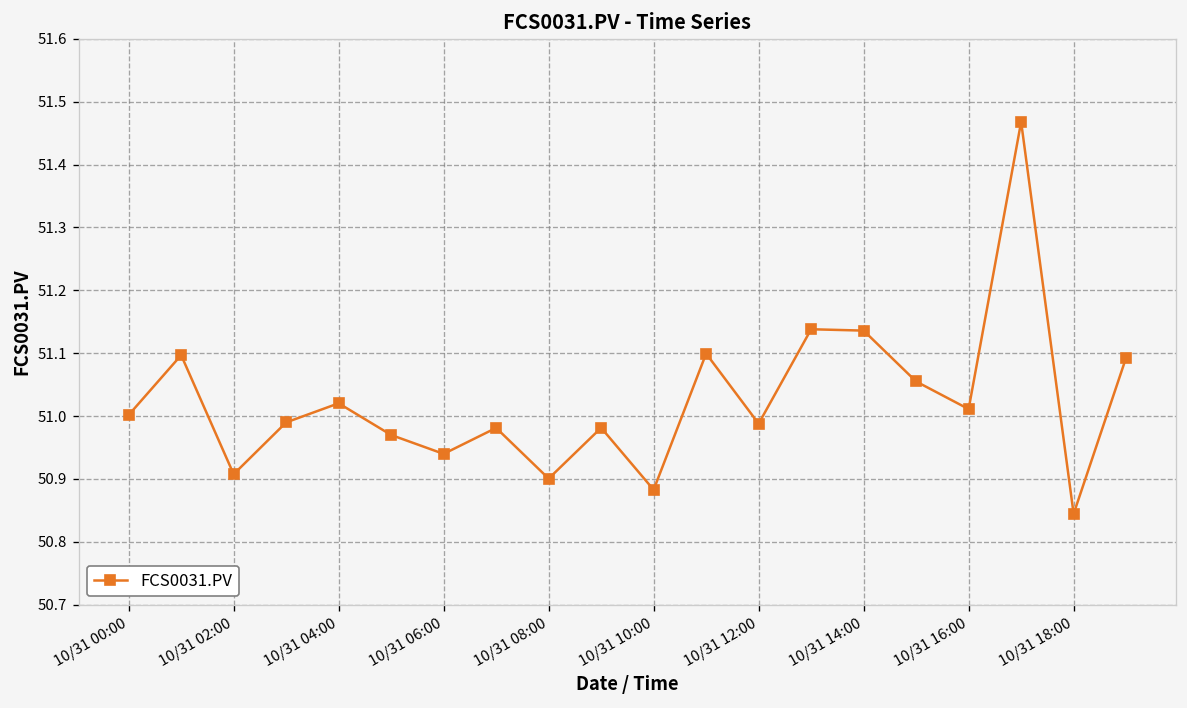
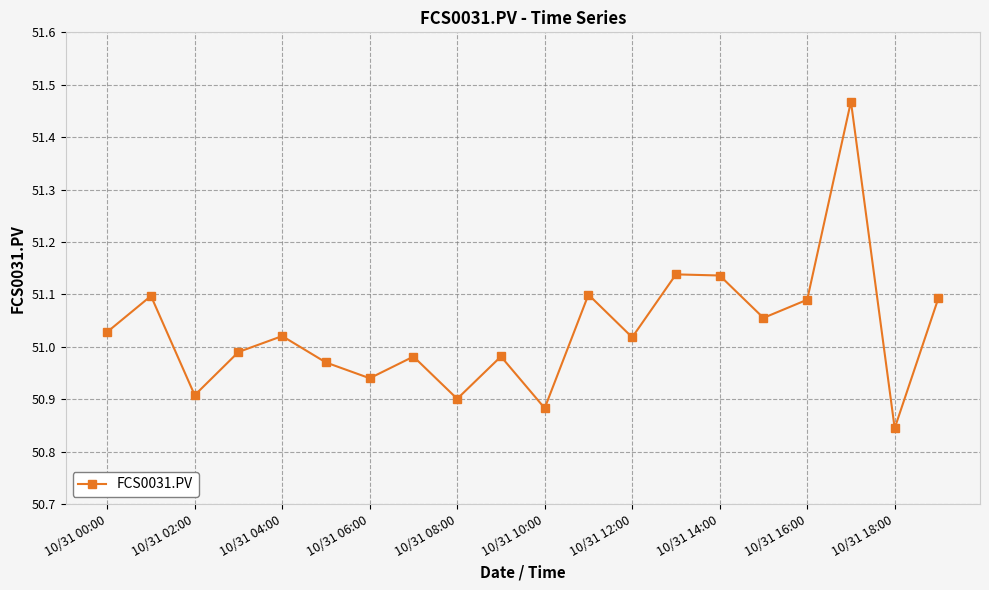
10/31 00:00: 51.00 -> 51.03
10/31 12:00: 50.99 -> 51.02
10/31 16:00: 51.01 -> 51.09
